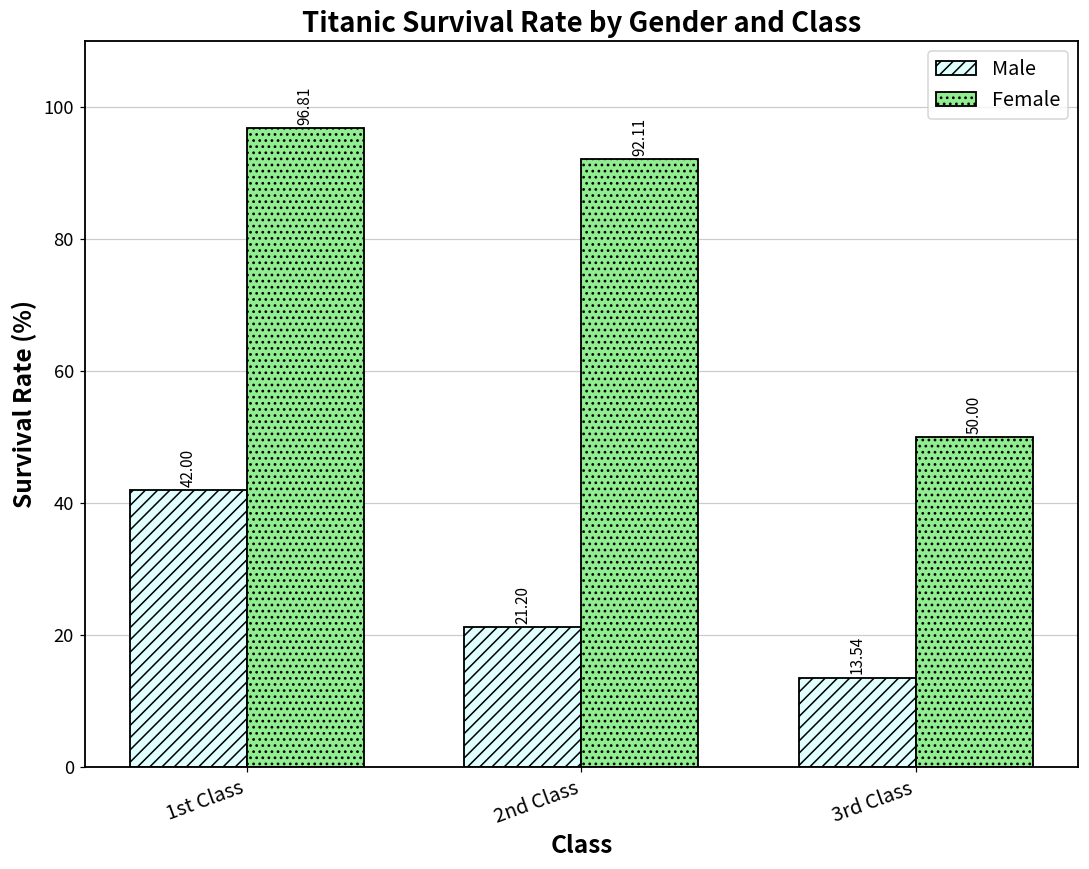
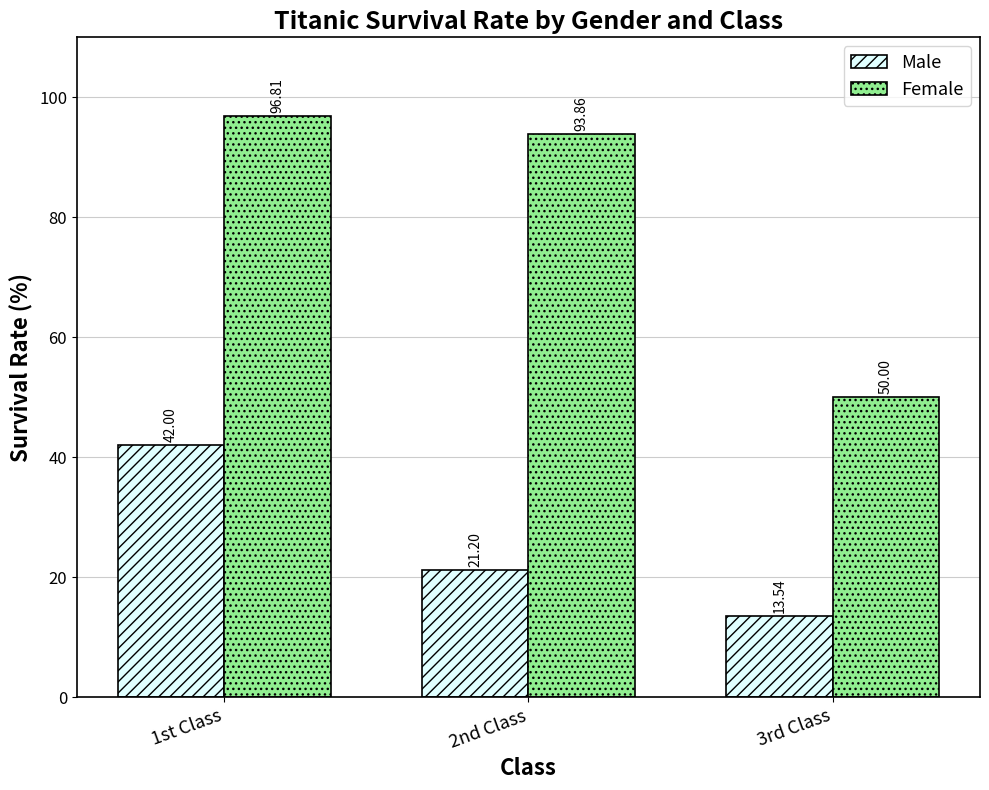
Female, 2nd Class: 92.11 -> 93.86
